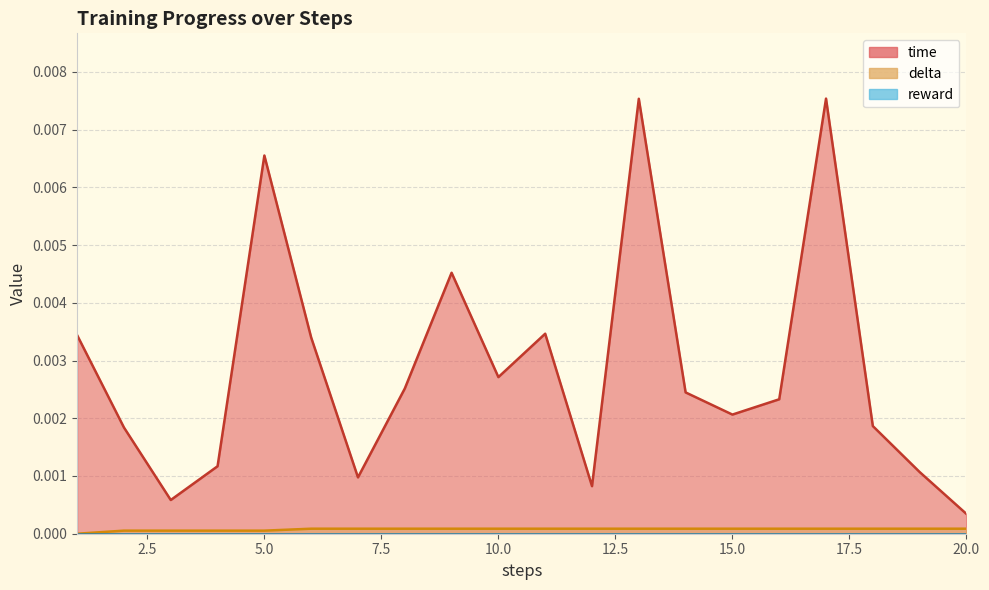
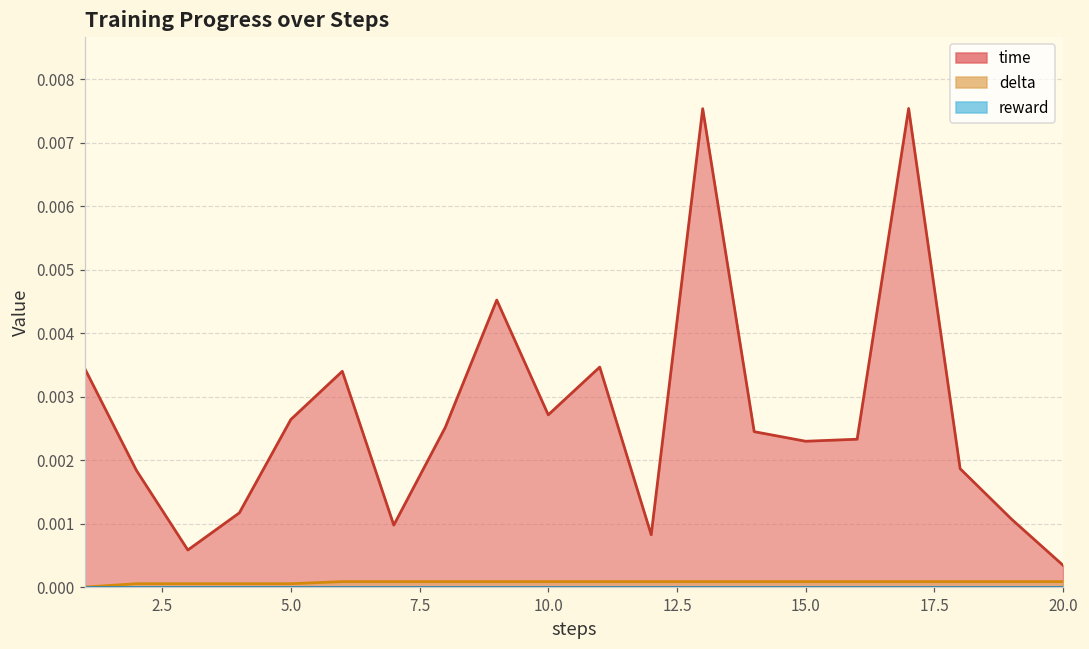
time, 5.0: 0.0066 -> 0.0026
time, 15.0: 0.0021 -> 0.0023
